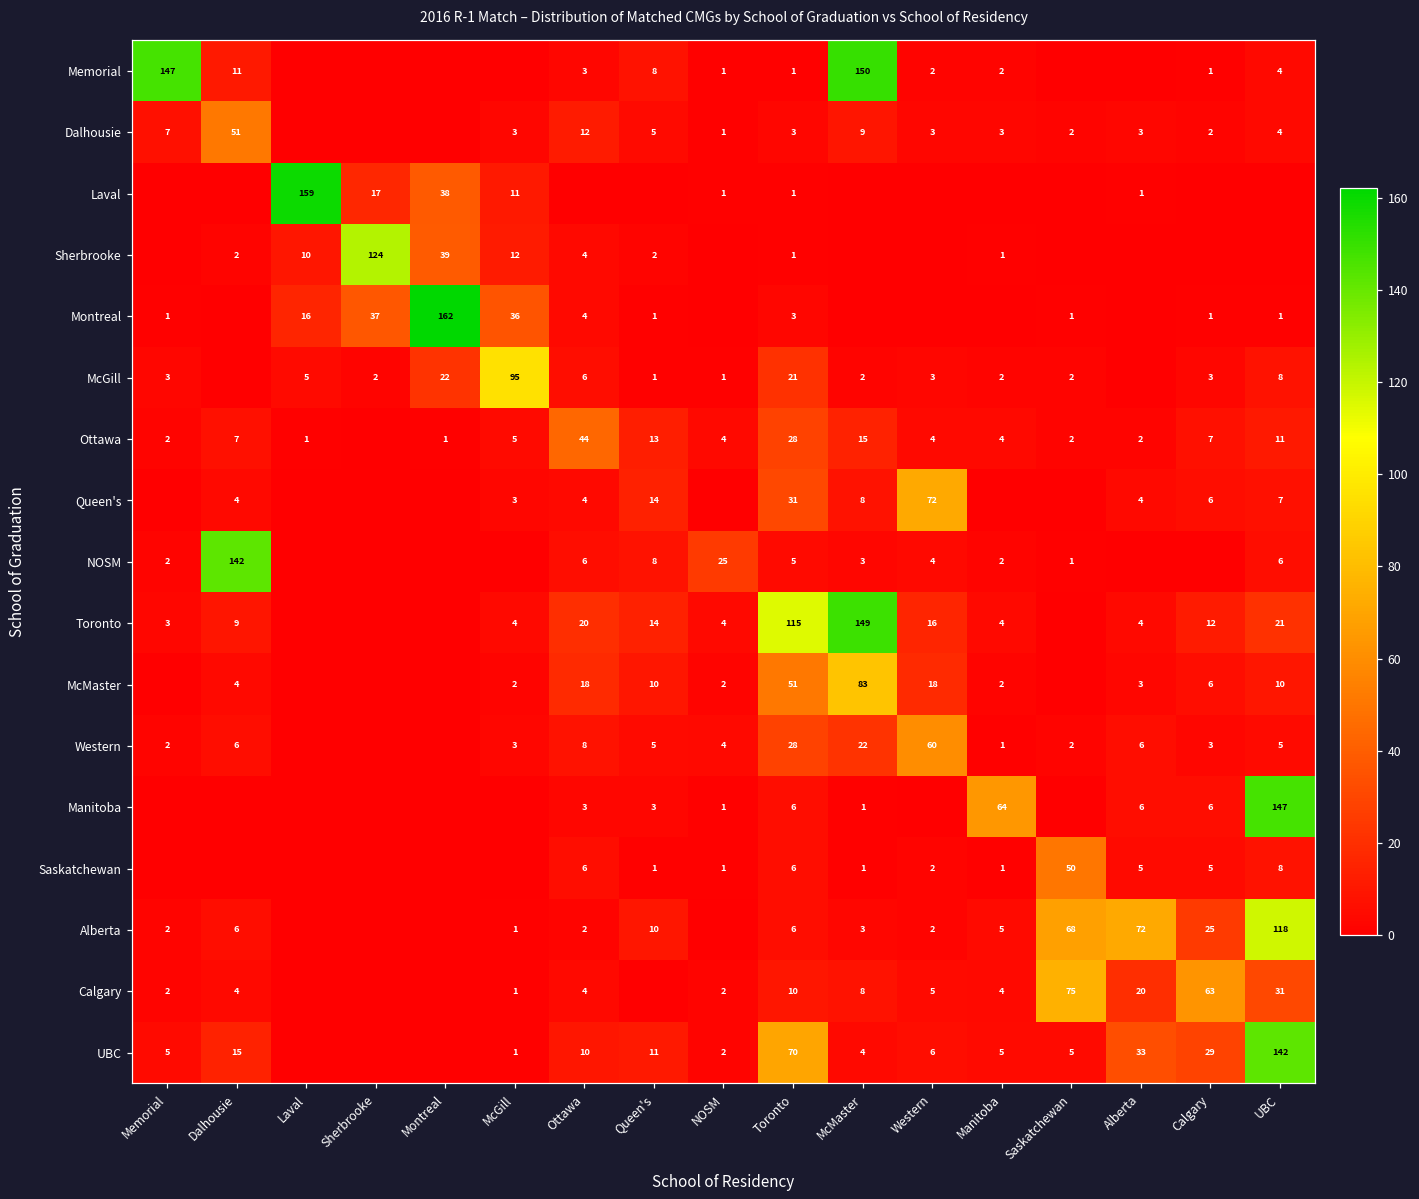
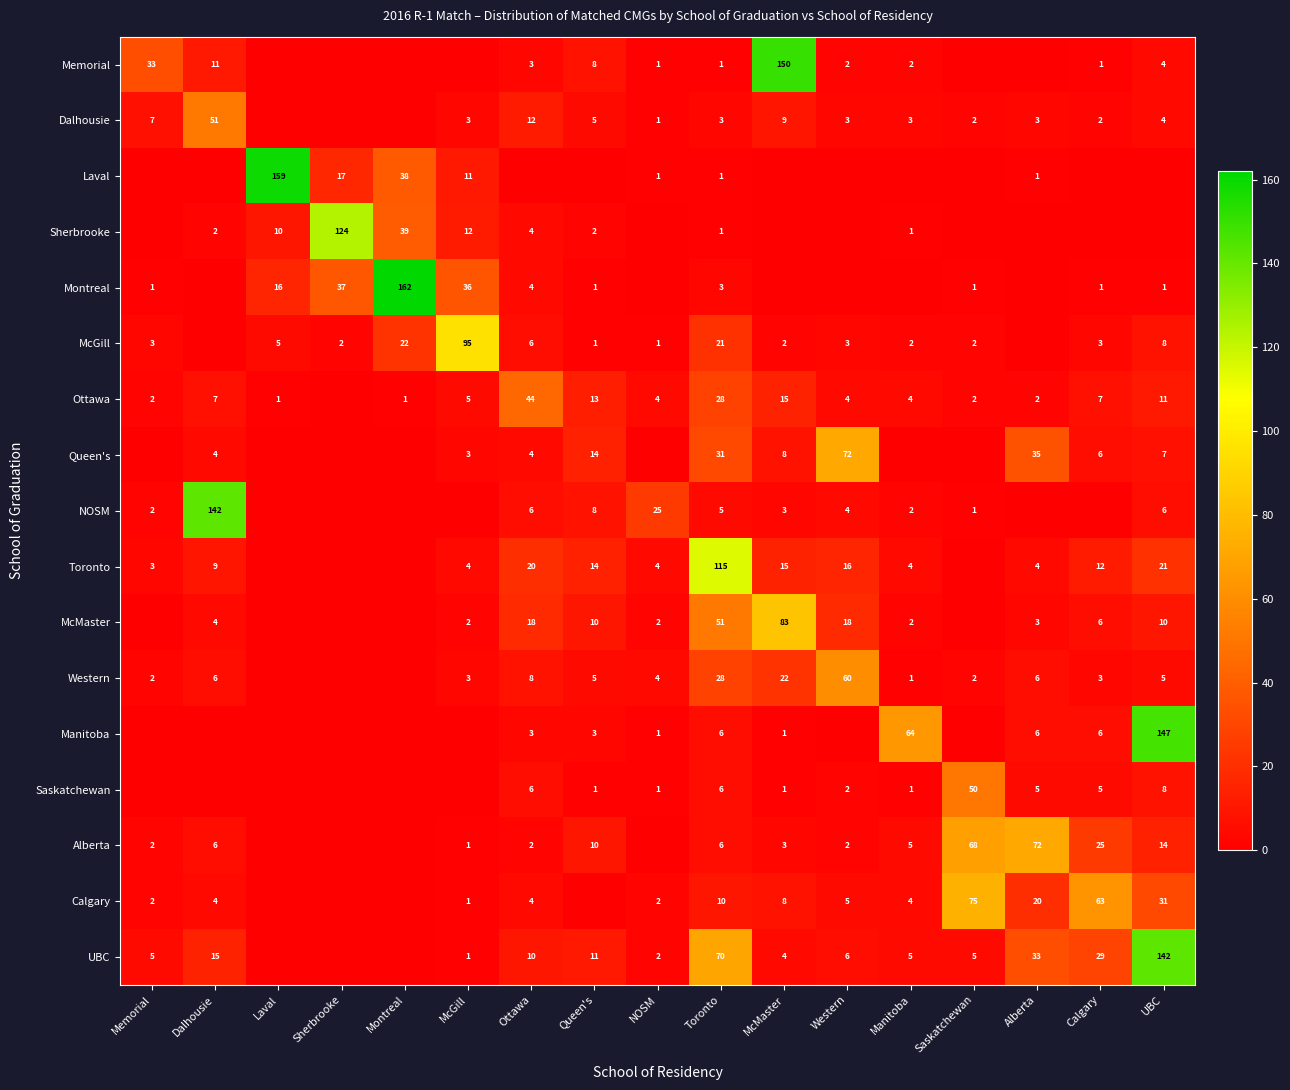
Memorial, Memorial: 147 -> 33
Queen's, Alberta: 4 -> 35
Toronto, McMaster: 149 -> 15
Alberta, UBC: 118 -> 14
